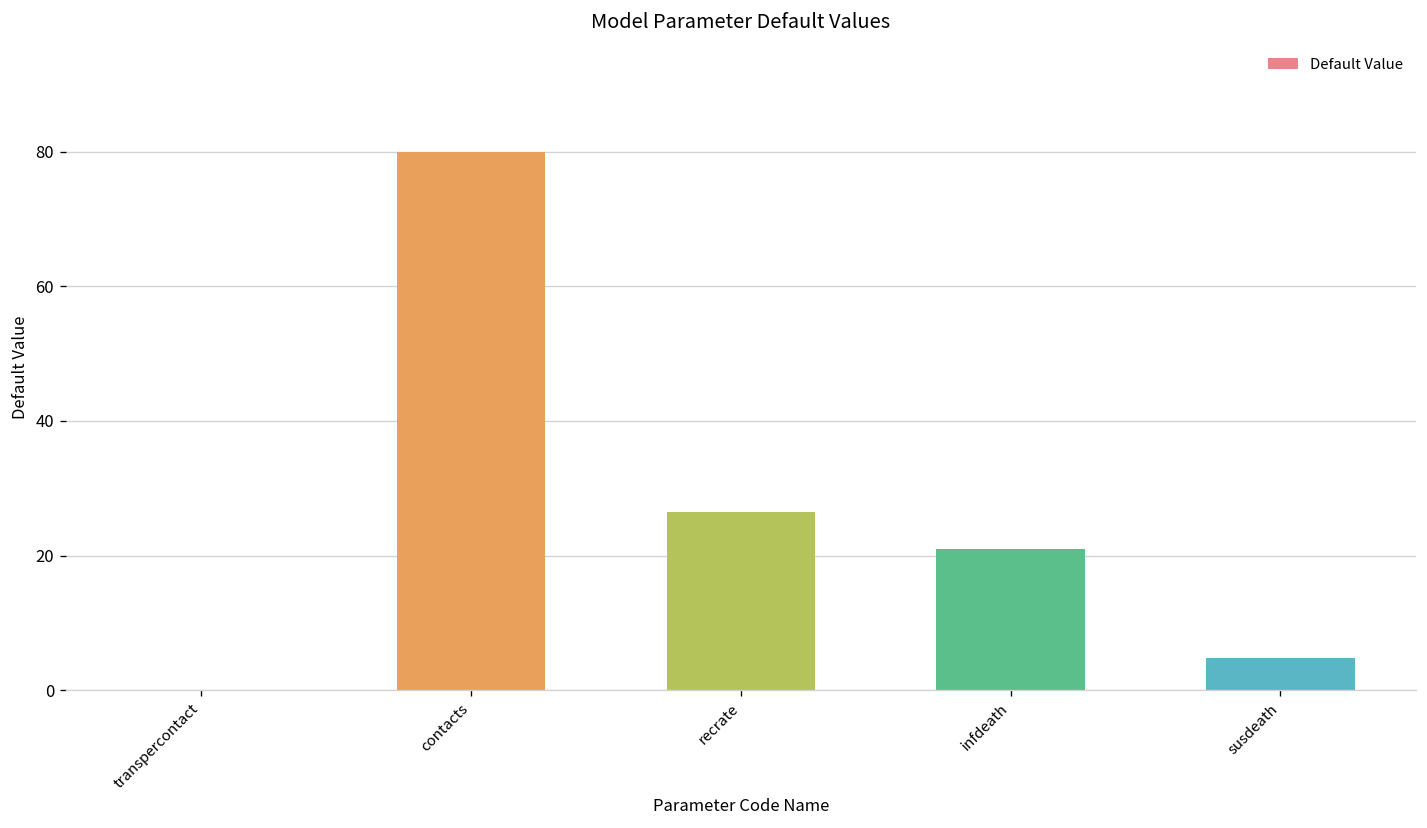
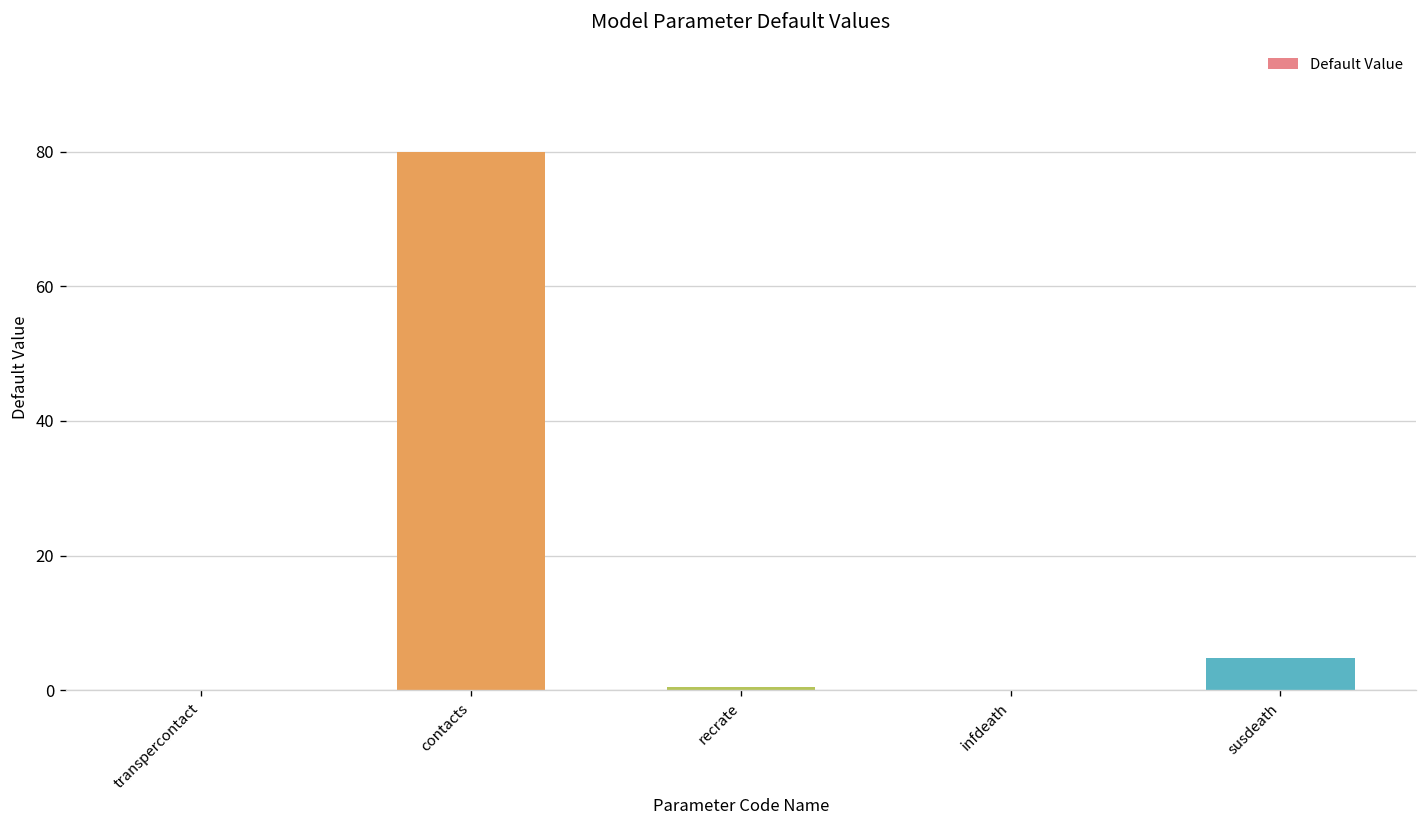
recrate: 26 -> 1
infdeath: 21 -> 0
